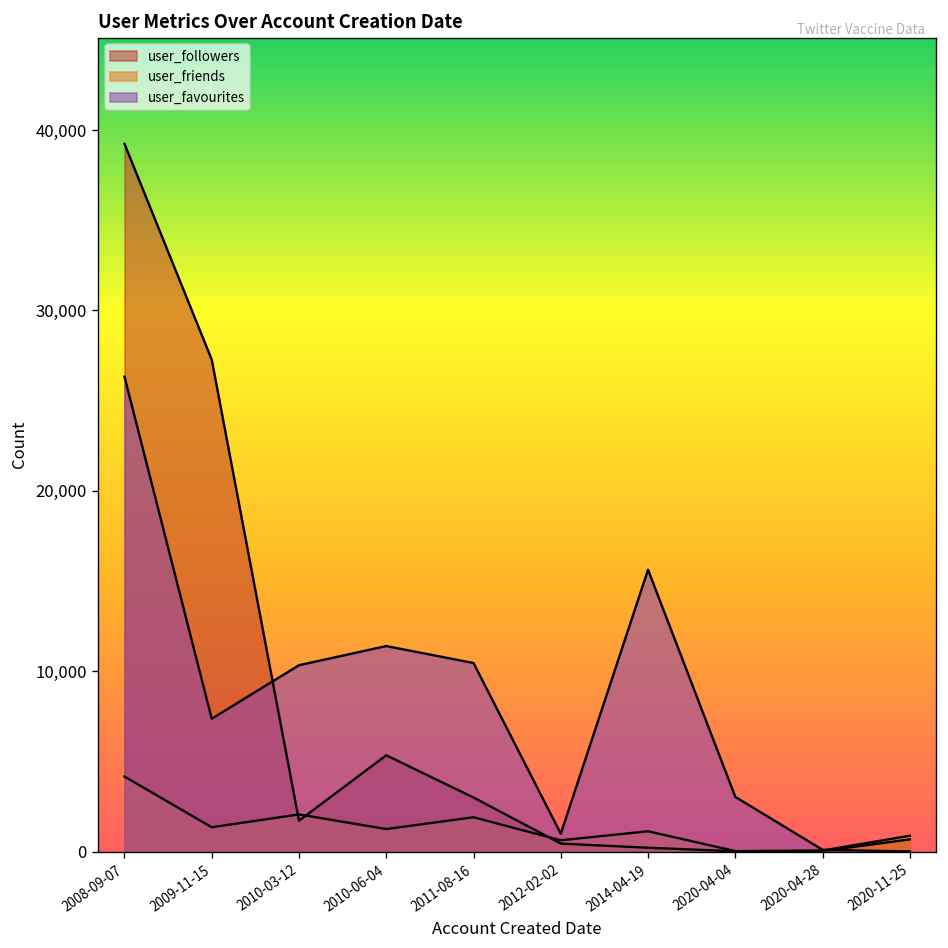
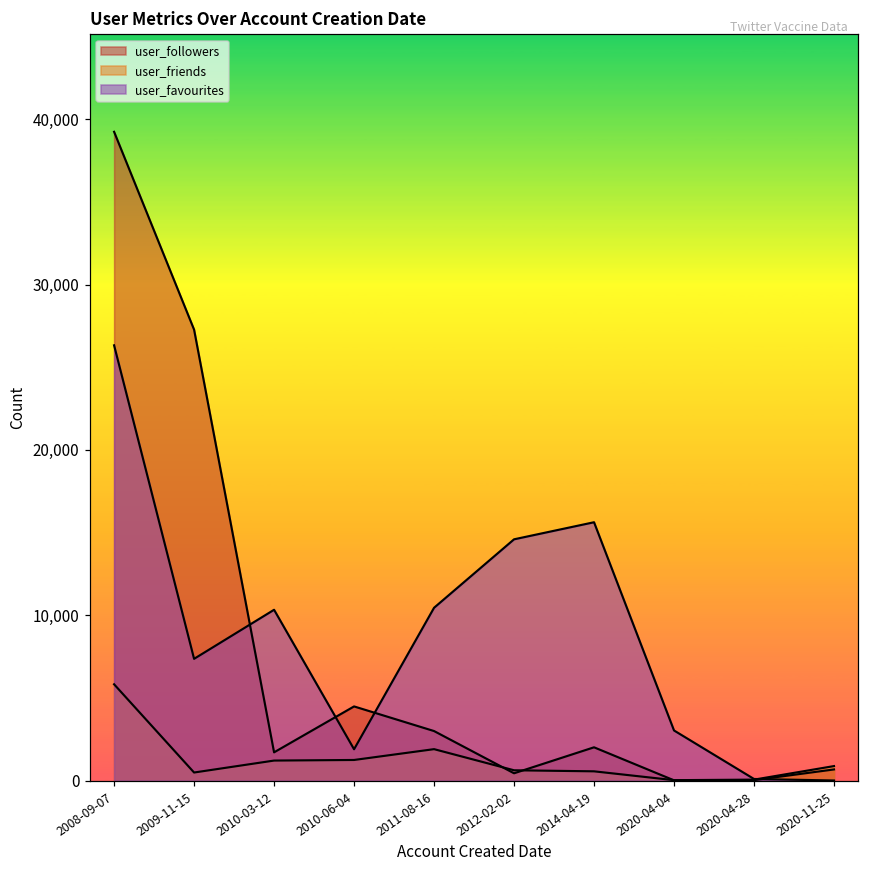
user_friends, 2008-09-07: 4,200 -> 5,800
user_friends, 2009-11-15: 1,400 -> 500
user_friends, 2010-03-12: 2,100 -> 1,200
user_followers, 2010-06-04: 5,300 -> 4,500
user_favourites, 2010-06-04: 11,400 -> 1,900
user_favourites, 2012-02-02: 1,000 -> 14,600
user_followers, 2014-04-19: 200 -> 2,000
user_friends, 2014-04-19: 1,100 -> 600
